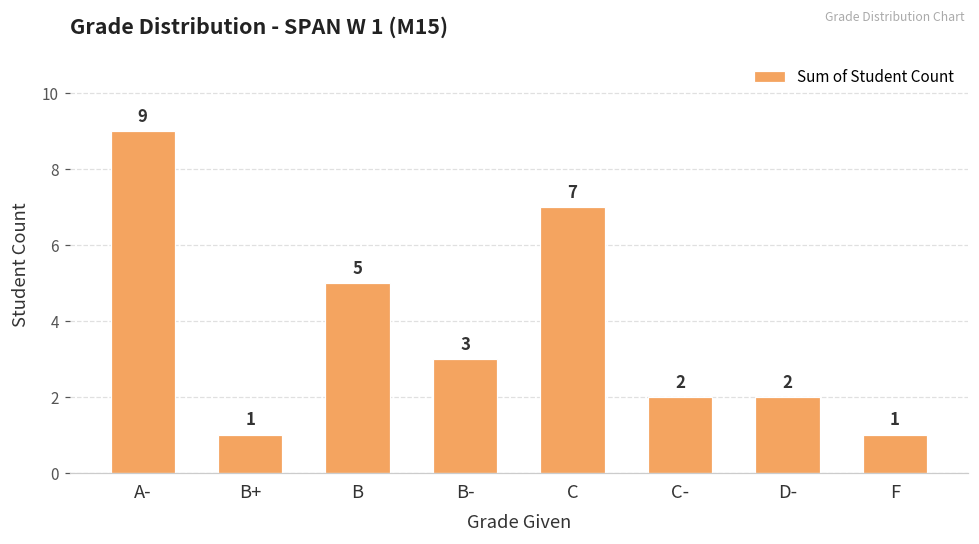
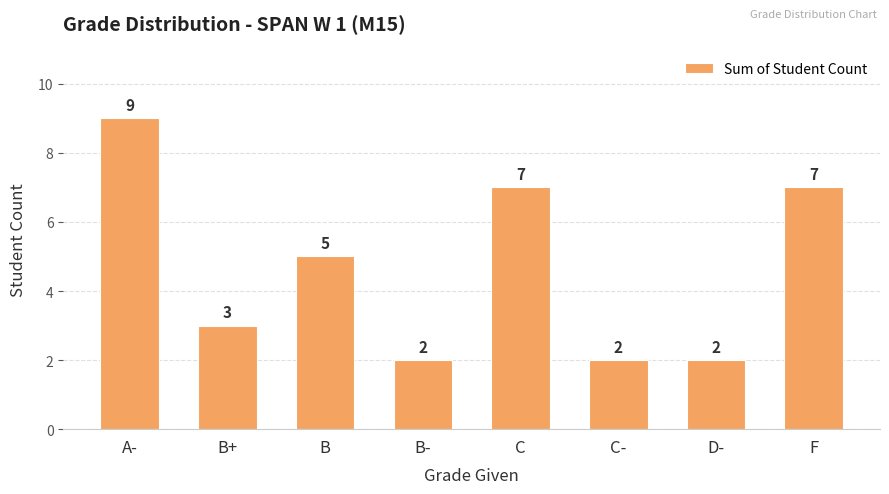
B+: 1 -> 3
B-: 3 -> 2
F: 1 -> 7
